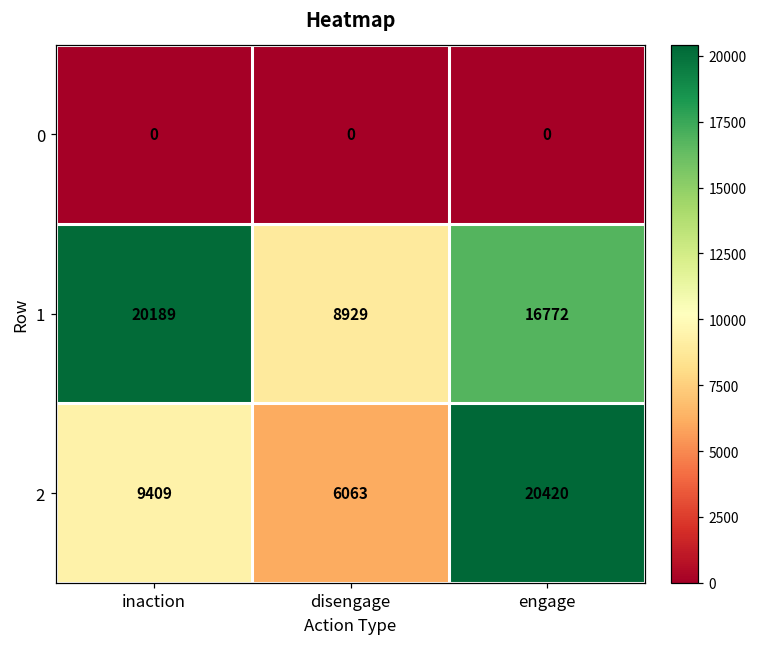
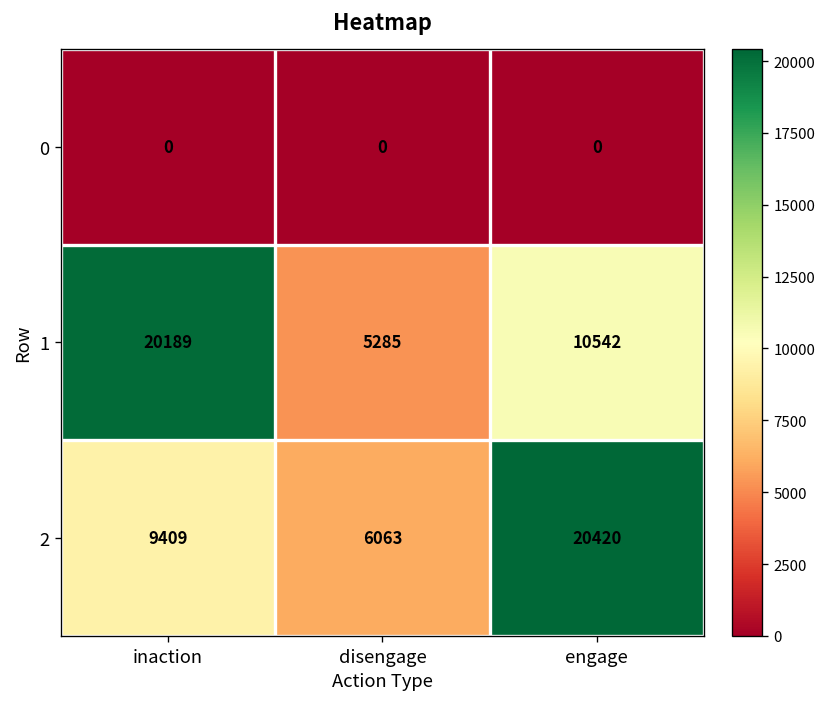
1, disengage: 8929 -> 5285
1, engage: 16772 -> 10542
